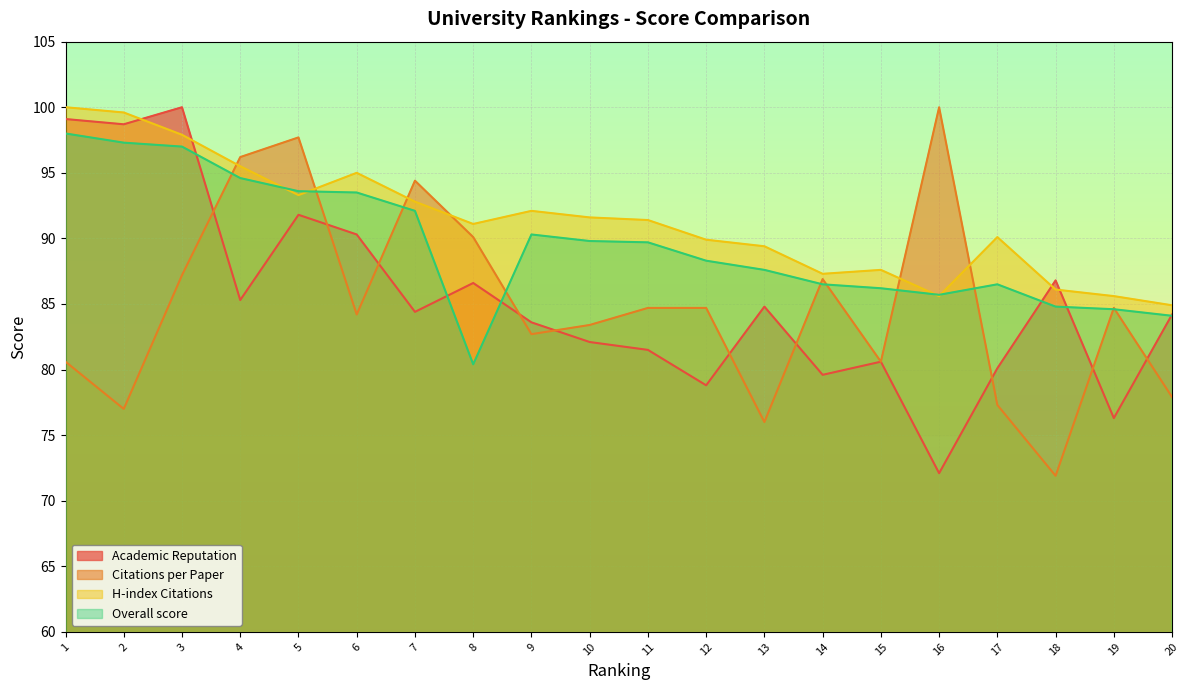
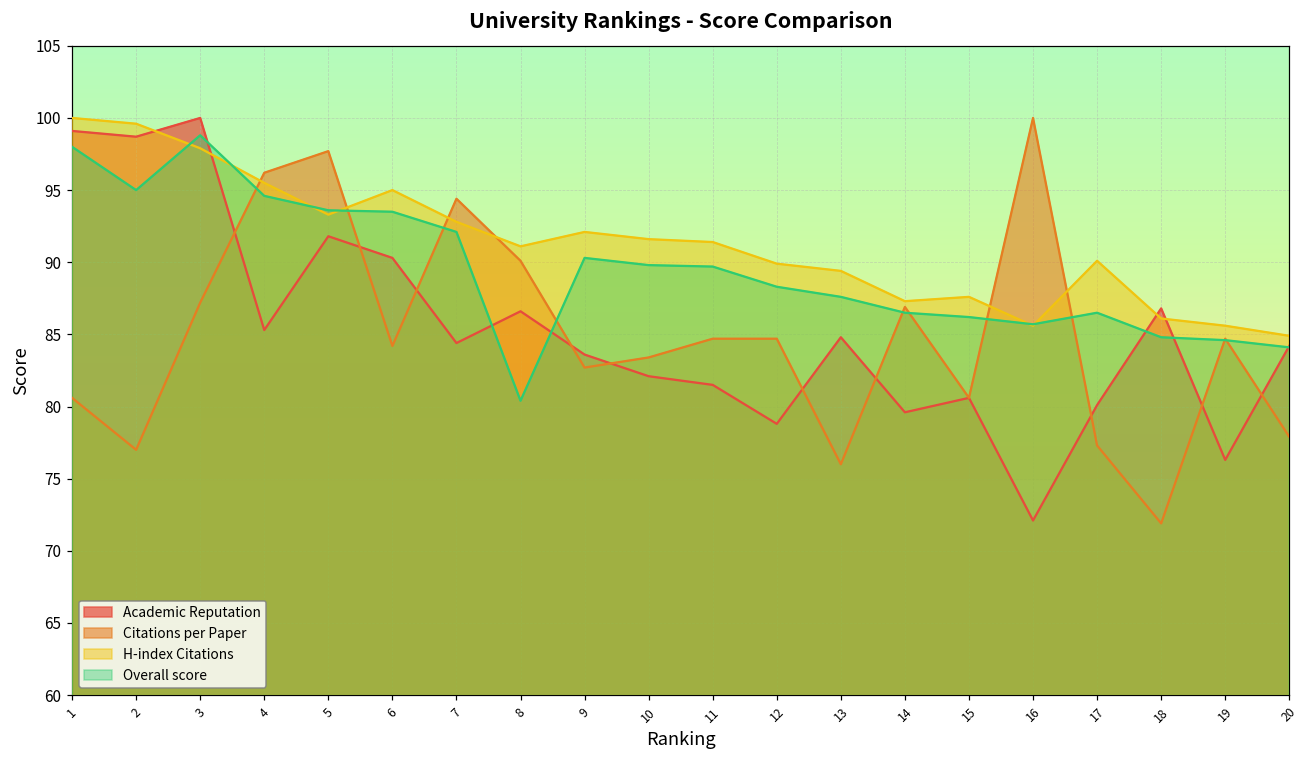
Overall score, 2: 97.3 -> 95.0
Overall score, 3: 97.0 -> 98.8
